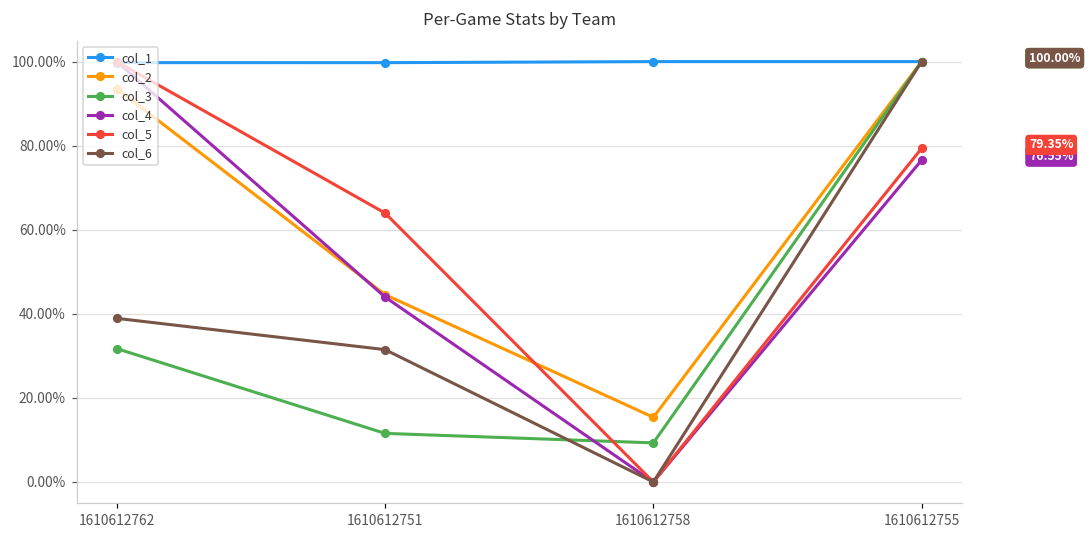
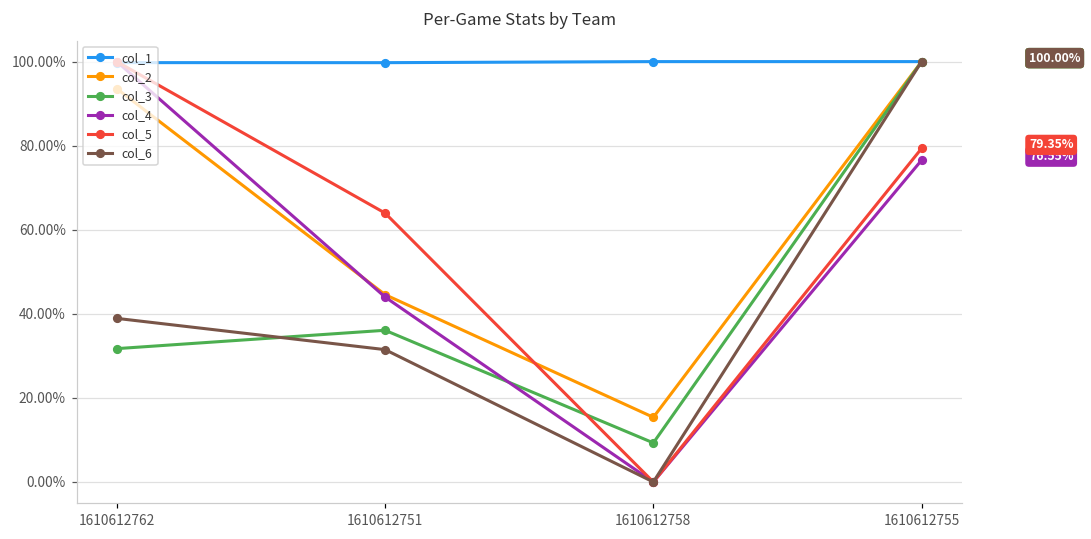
col_3, 1610612751: 12% -> 36%
